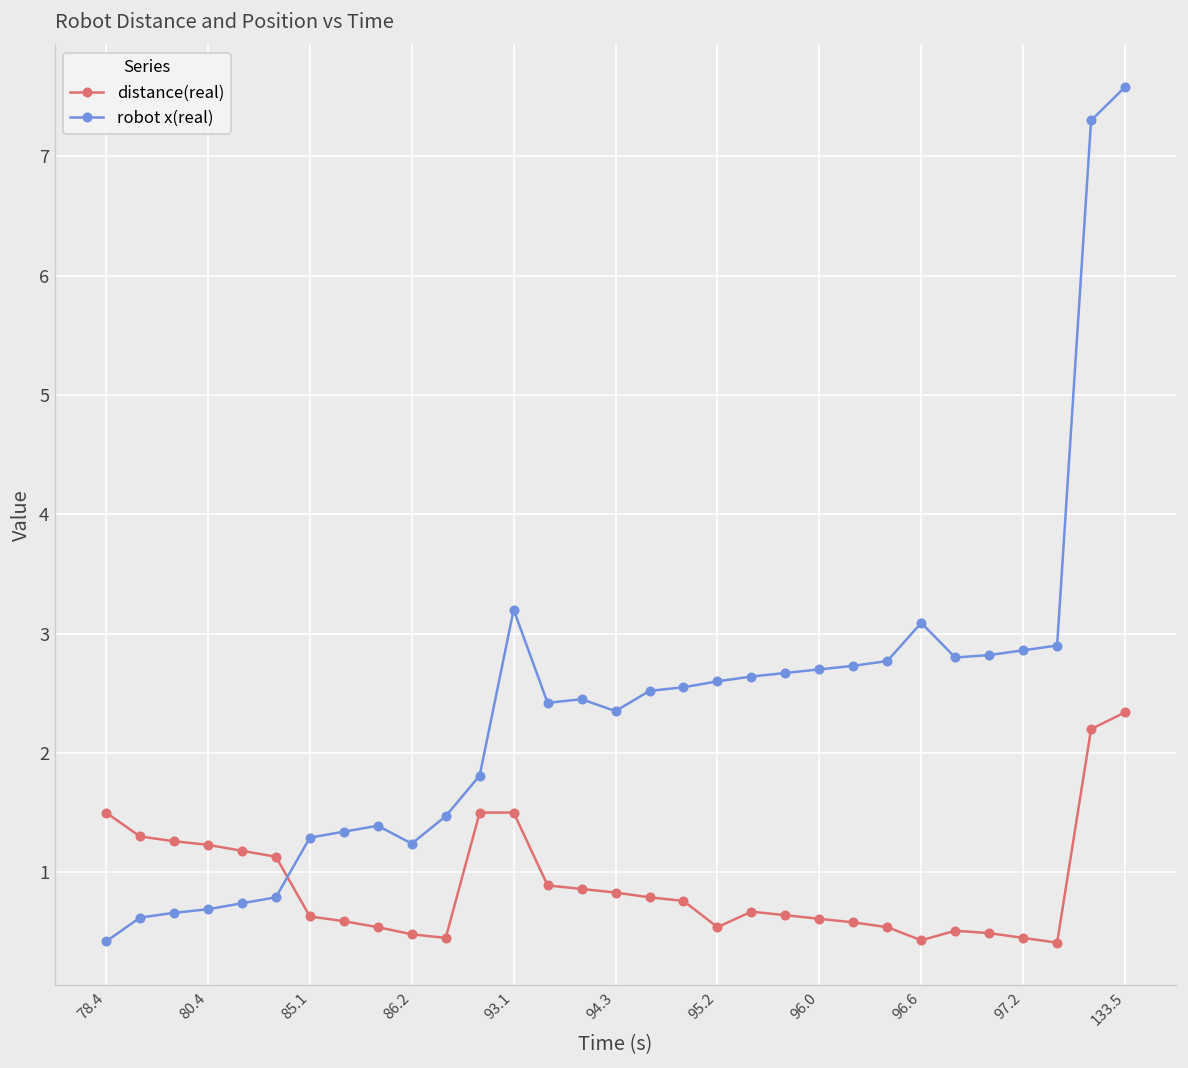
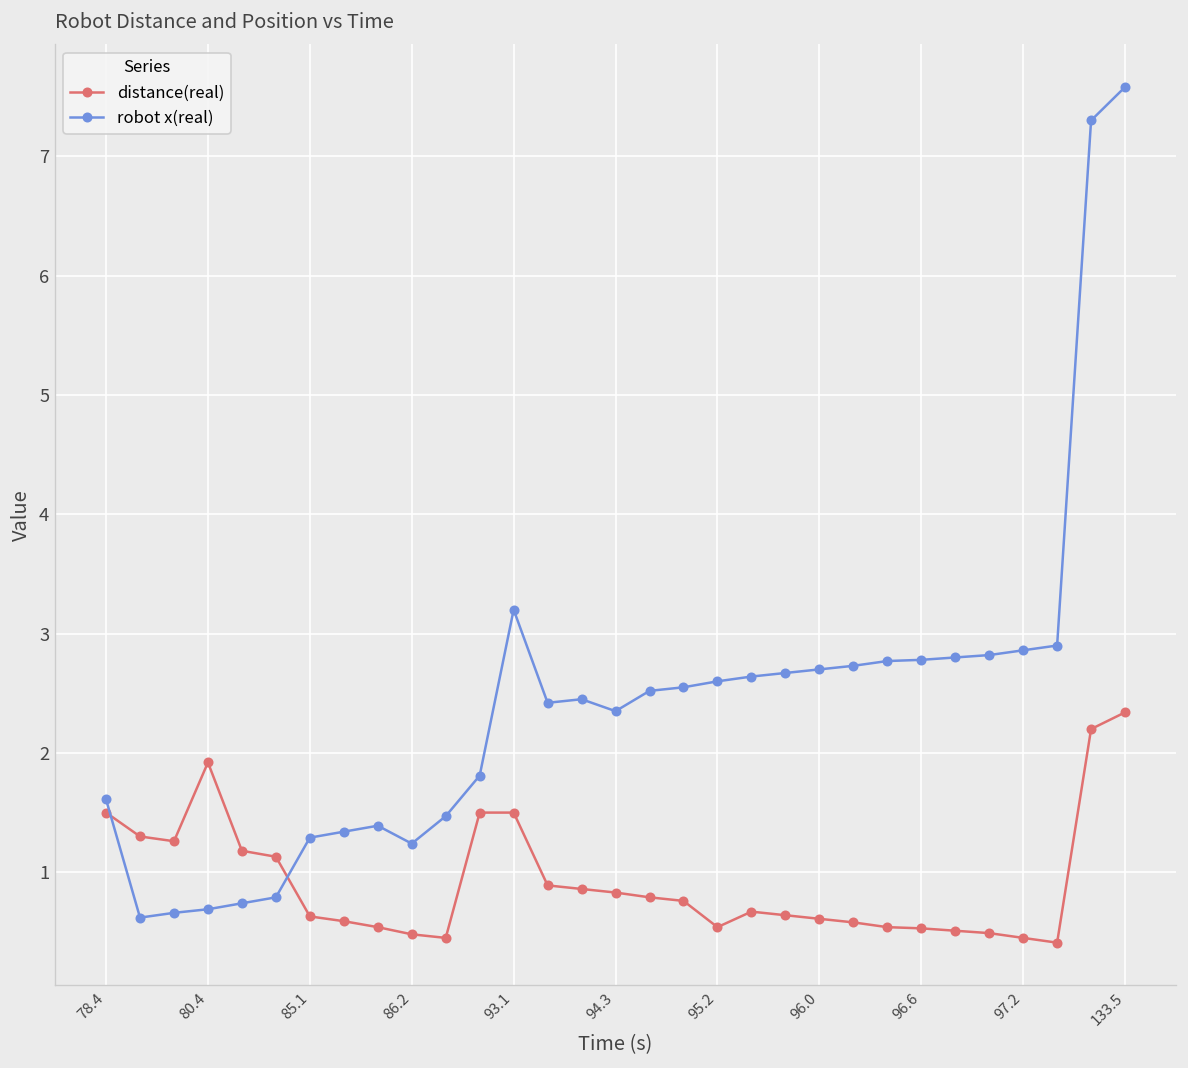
robot x(real), 78.4: 0.4 -> 1.6
distance(real), 80.4: 1.2 -> 1.9
distance(real), 96.6: 0.4 -> 0.5
robot x(real), 96.6: 3.1 -> 2.8
